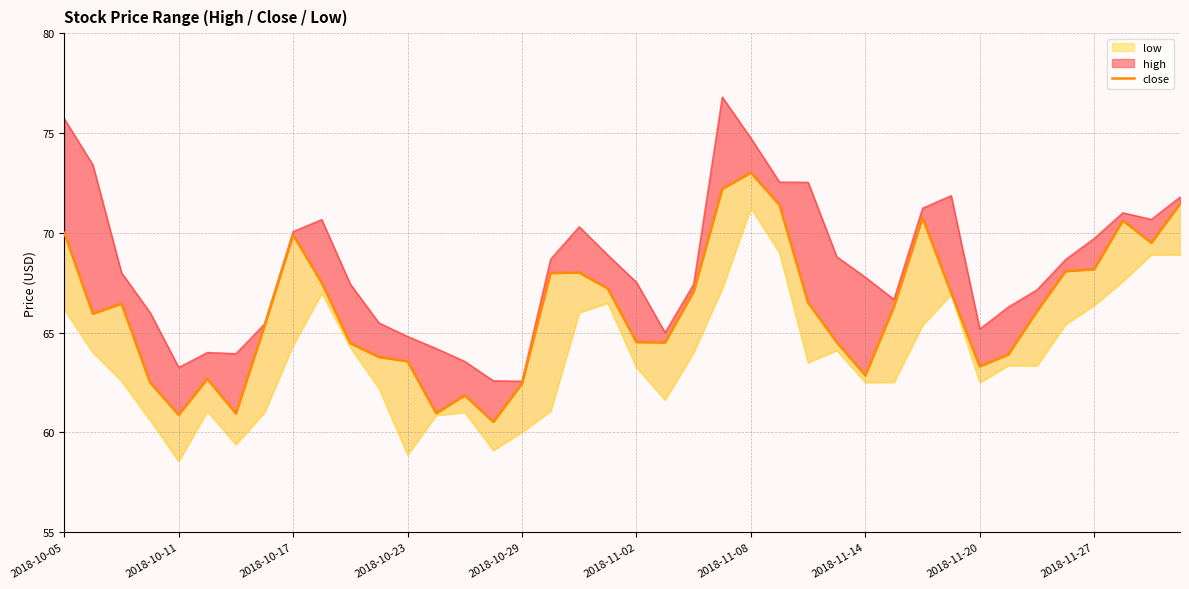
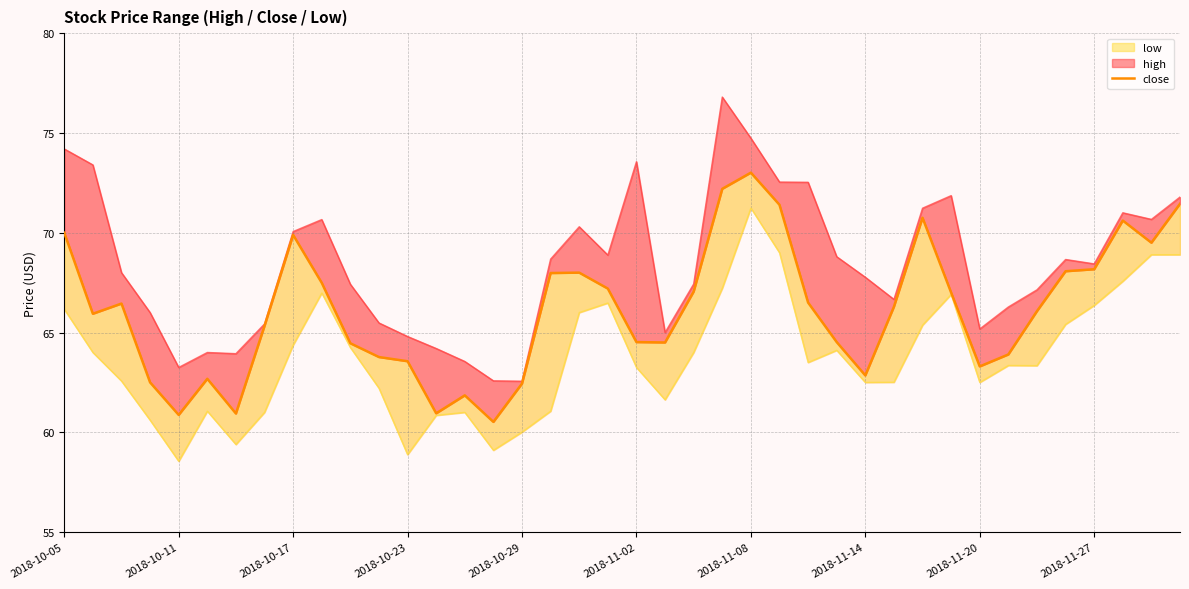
high, 2018-10-05: 75.7 -> 74.2
high, 2018-11-02: 67.5 -> 73.6
high, 2018-11-27: 69.7 -> 68.4
